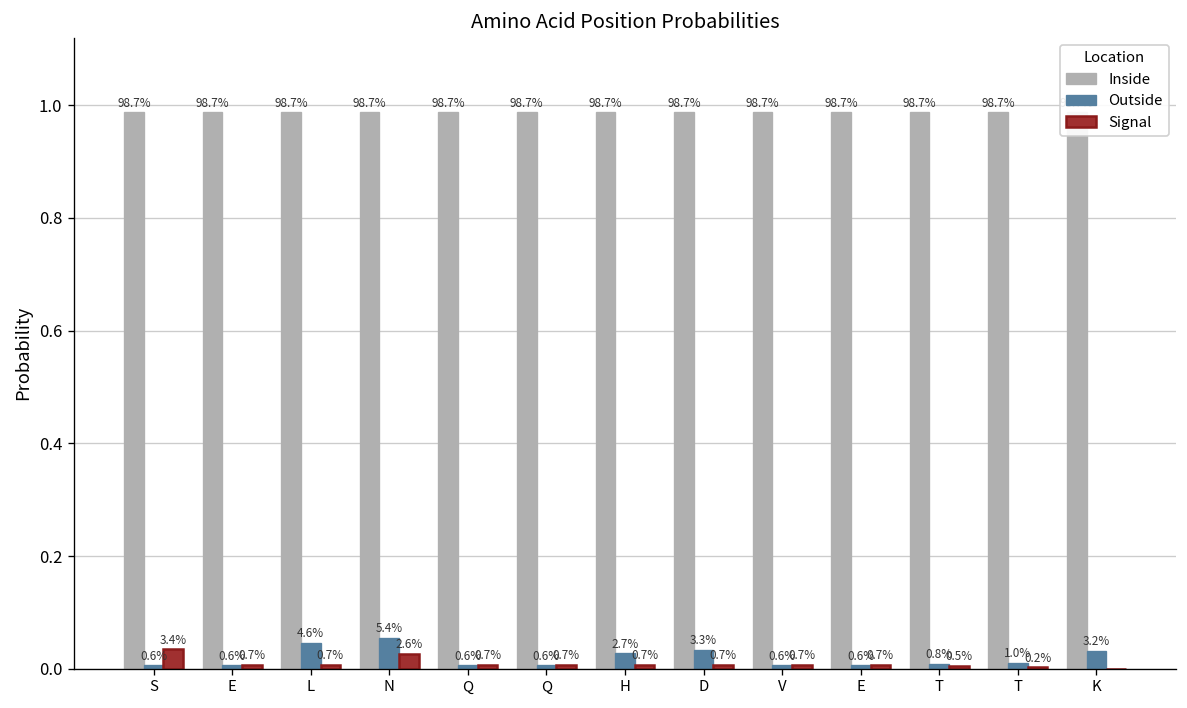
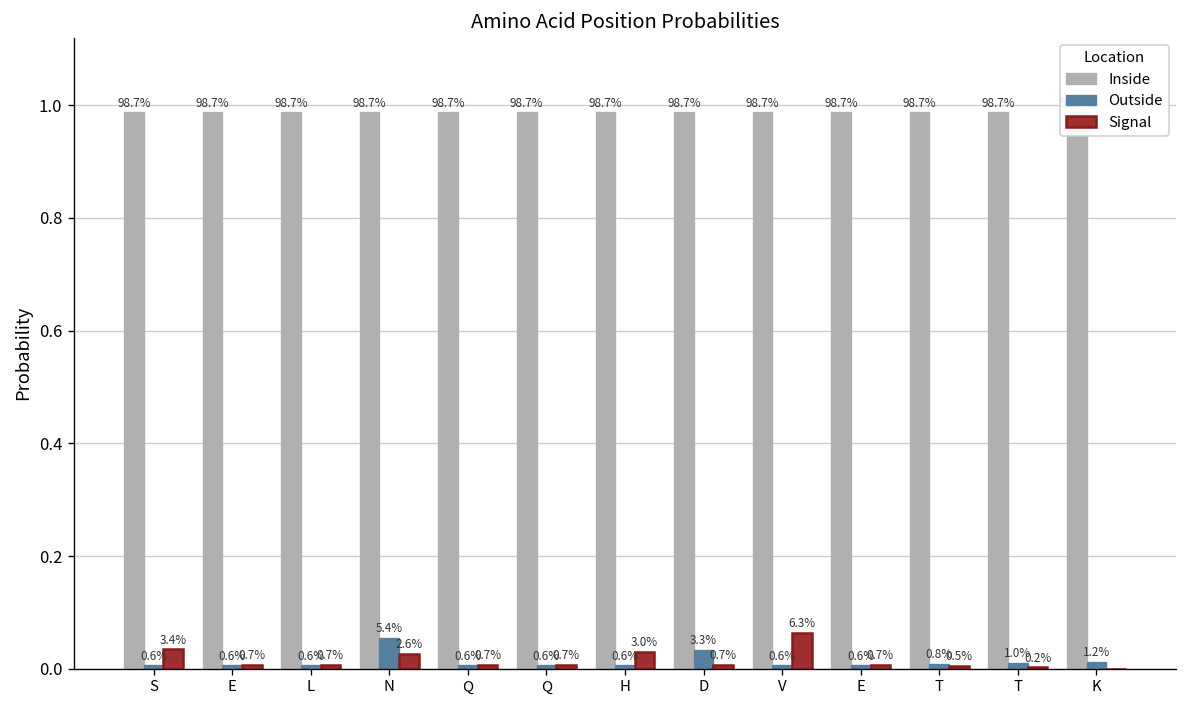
Outside, L: 4.6% -> 0.6%
Outside, H: 2.7% -> 0.6%
Signal, H: 0.7% -> 3.0%
Signal, V: 0.7% -> 6.3%
Outside, K: 3.2% -> 1.2%
